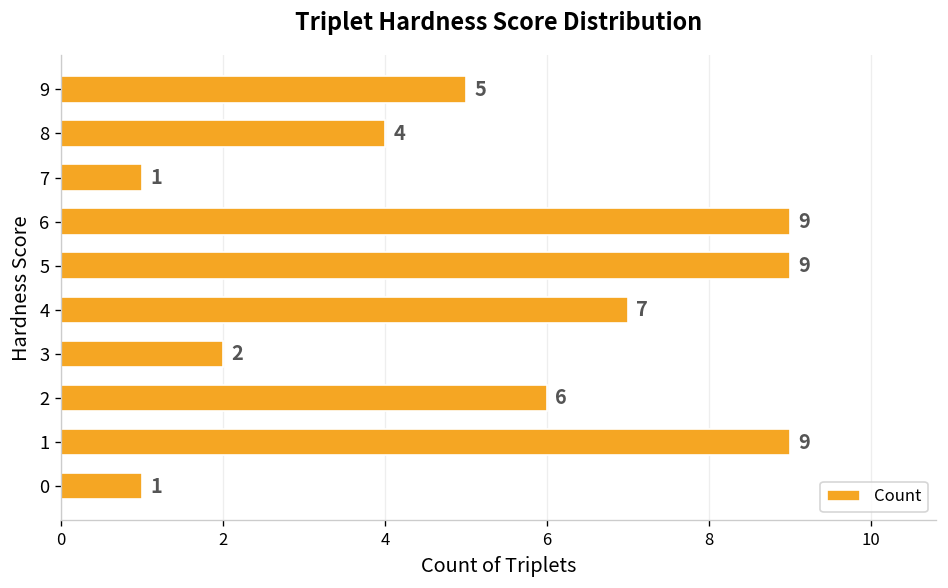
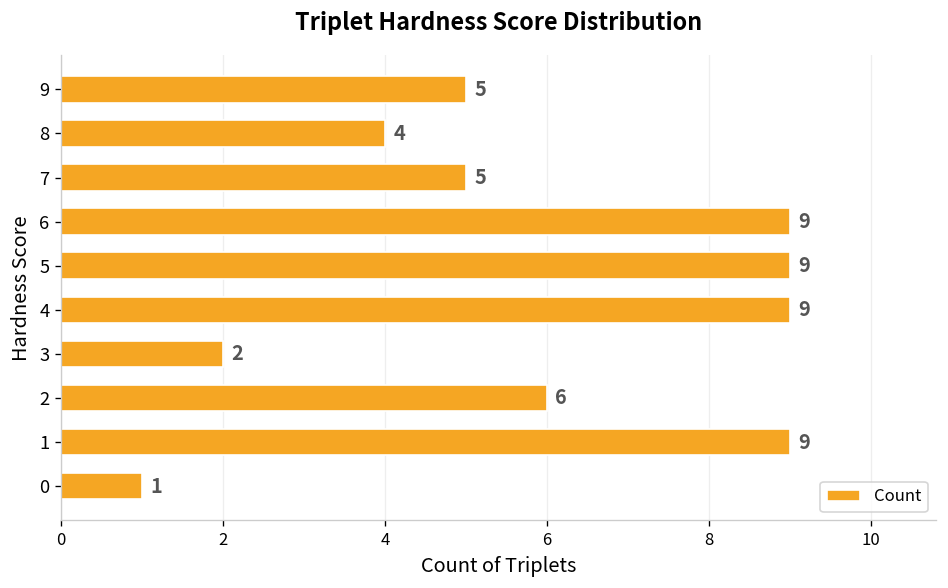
7: 1 -> 5
4: 7 -> 9
